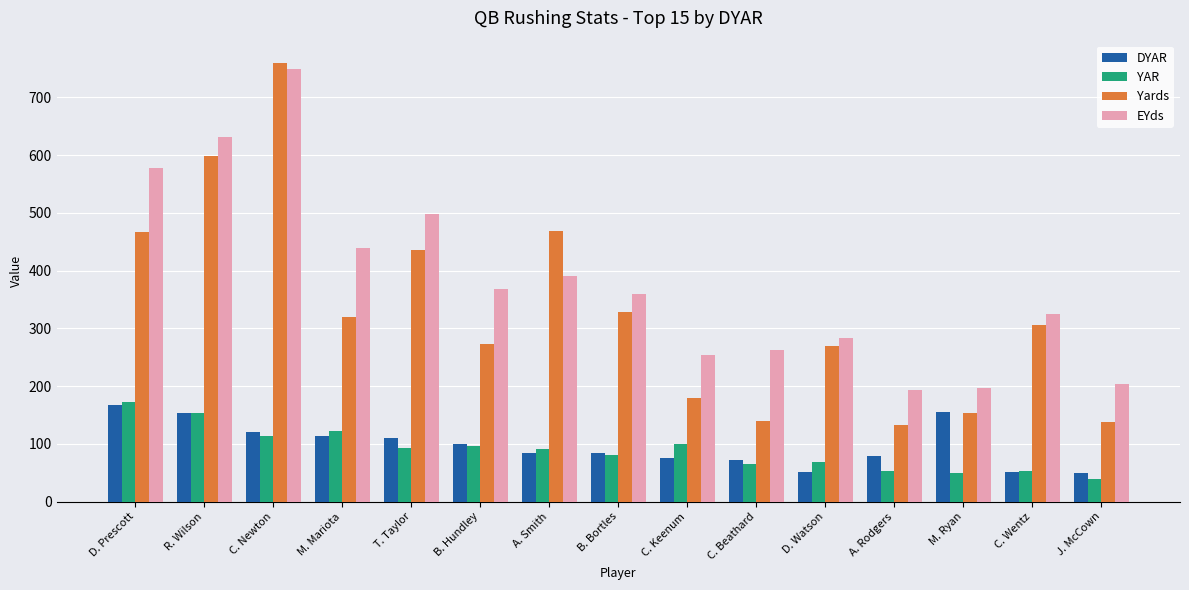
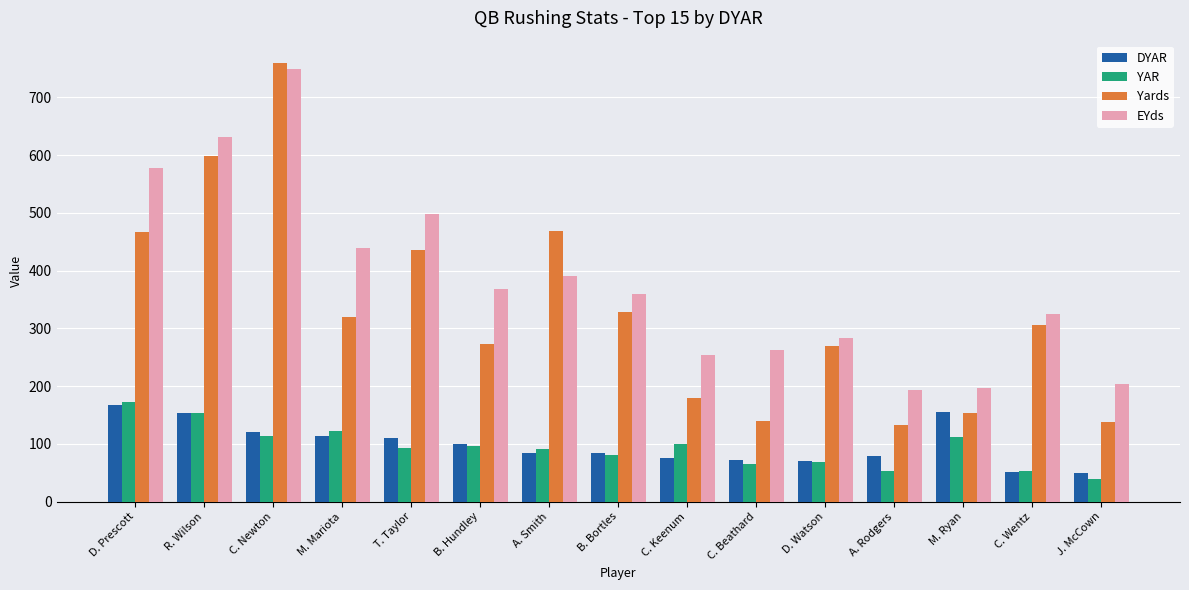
DYAR, D. Watson: 50 -> 70
YAR, M. Ryan: 50 -> 110
